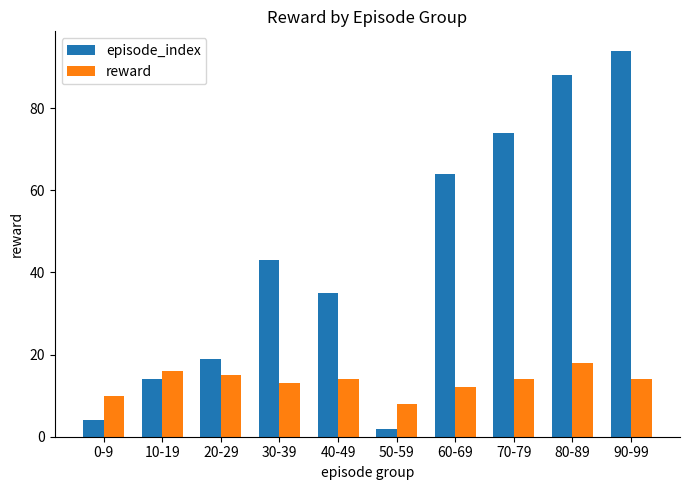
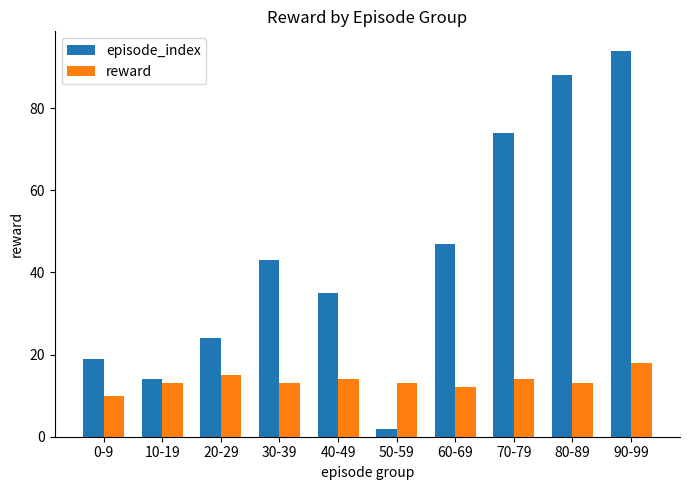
episode_index, 0-9: 4 -> 19
reward, 10-19: 16 -> 13
episode_index, 20-29: 19 -> 24
reward, 50-59: 8 -> 13
episode_index, 60-69: 64 -> 47
reward, 80-89: 18 -> 13
reward, 90-99: 14 -> 18
